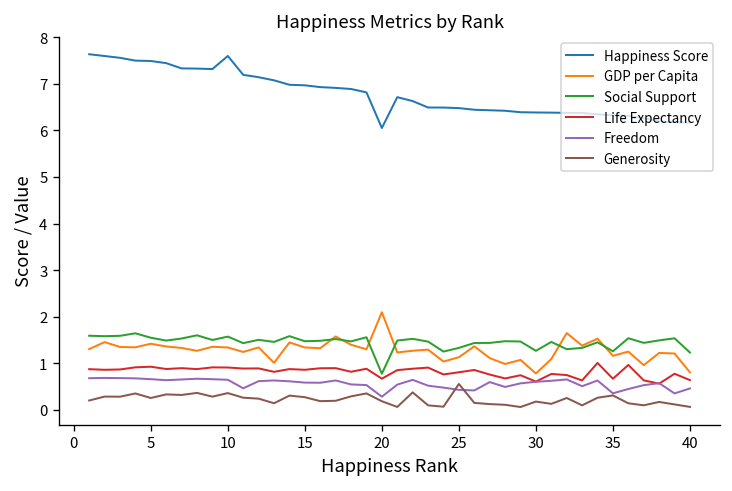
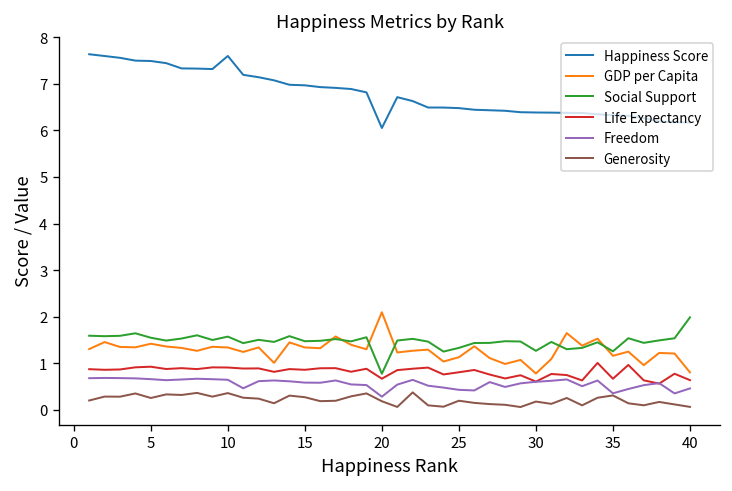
Generosity, 25: 0.6 -> 0.2
Social Support, 40: 1.2 -> 2.0
